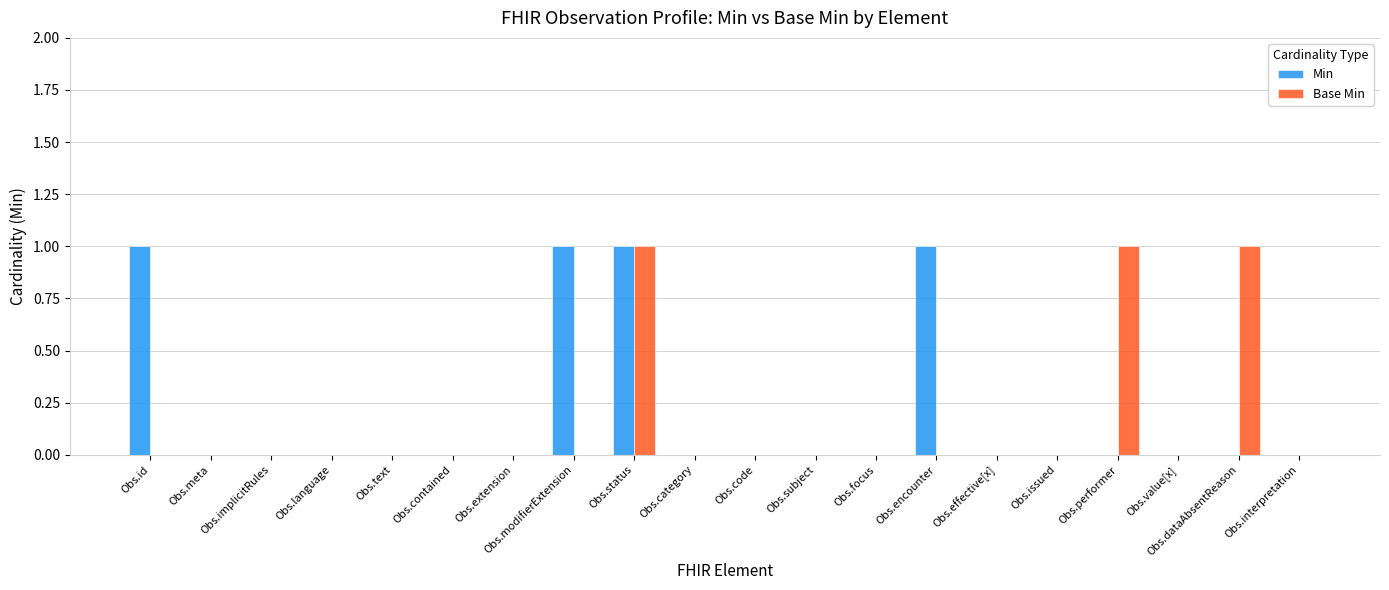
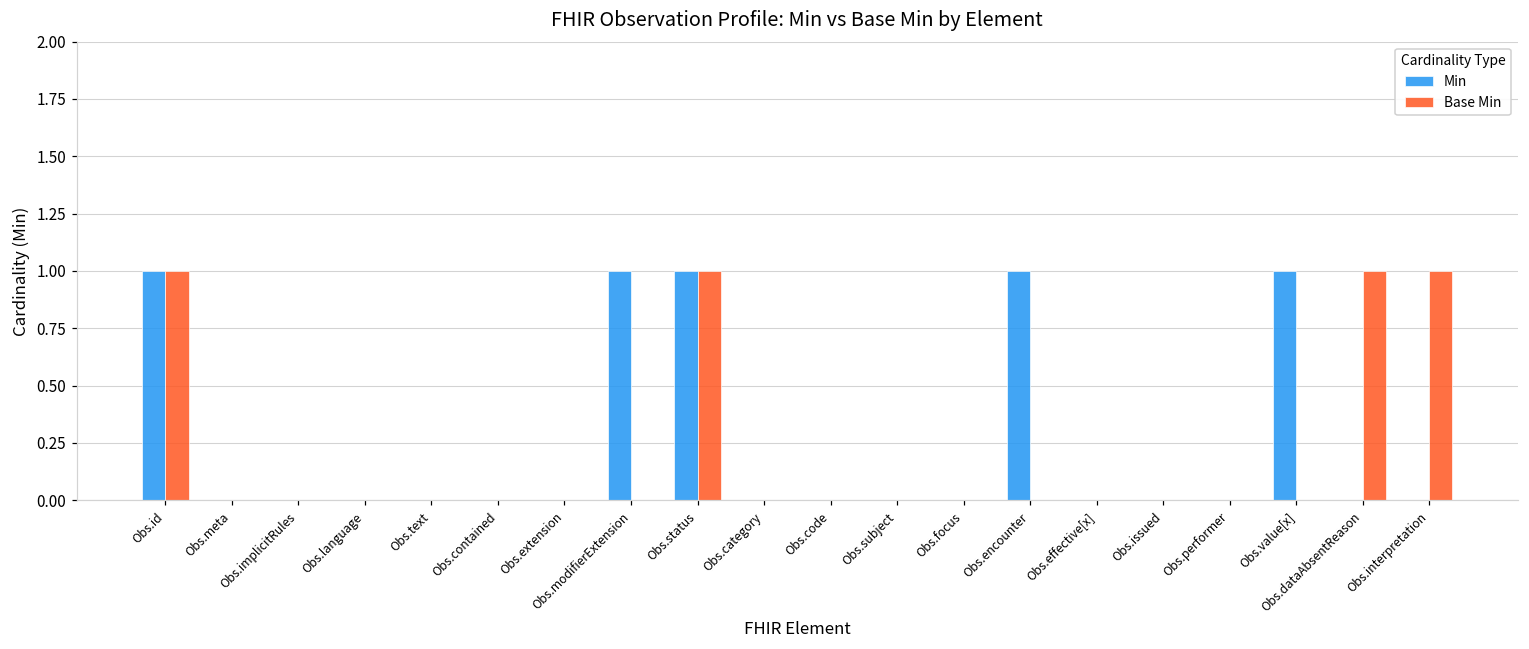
Base Min, Obs.id: 0 -> 1
Base Min, Obs.performer: 1 -> 0
Min, Obs.value[x]: 0 -> 1
Base Min, Obs.interpretation: 0 -> 1
